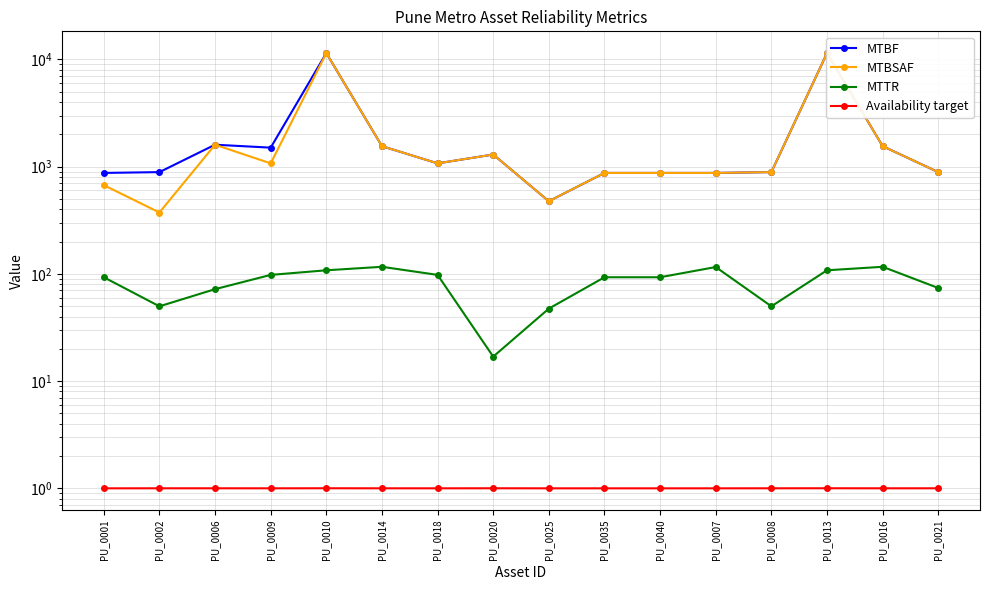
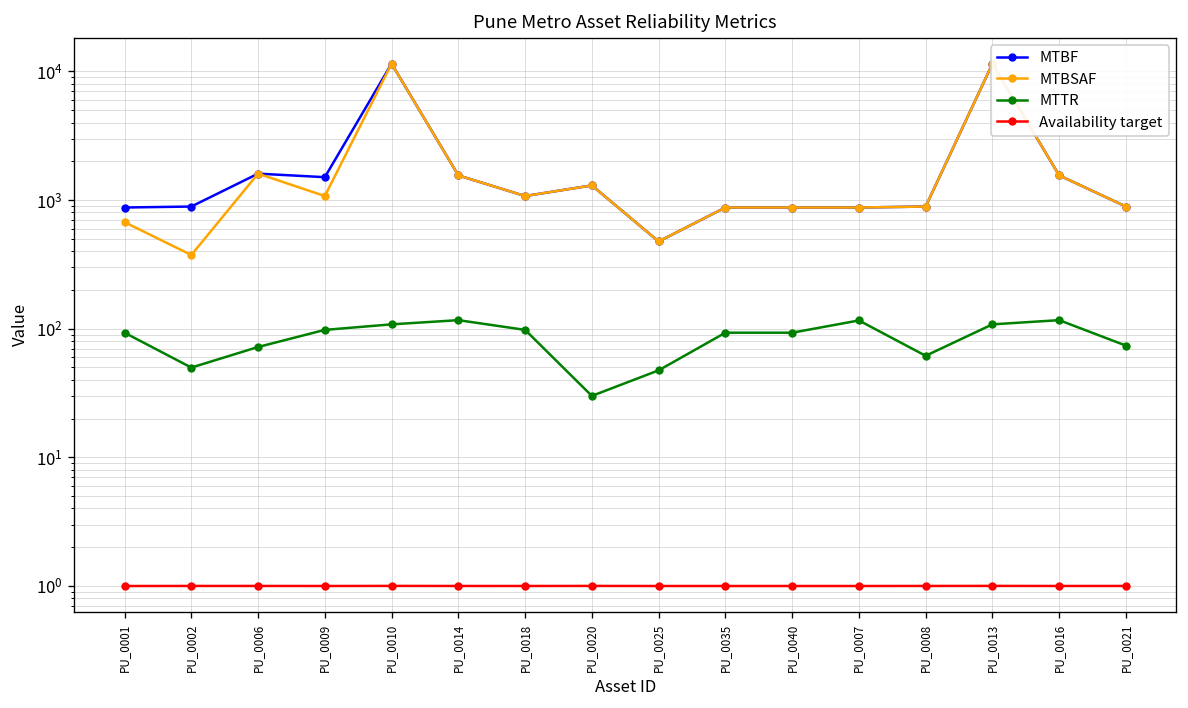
MTTR, PU_0020: 17 -> 30
MTTR, PU_0008: 50 -> 60
